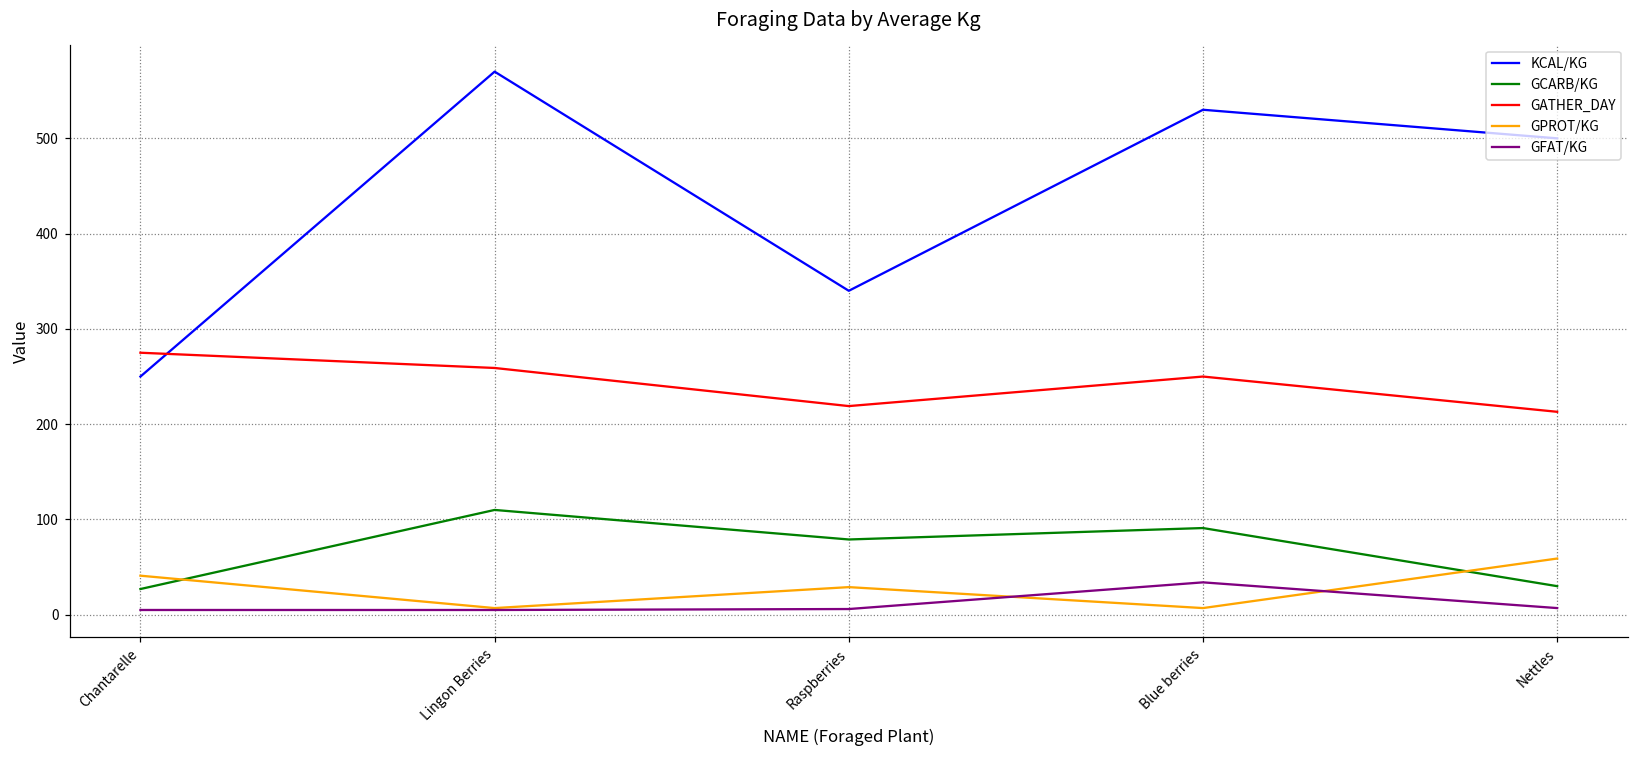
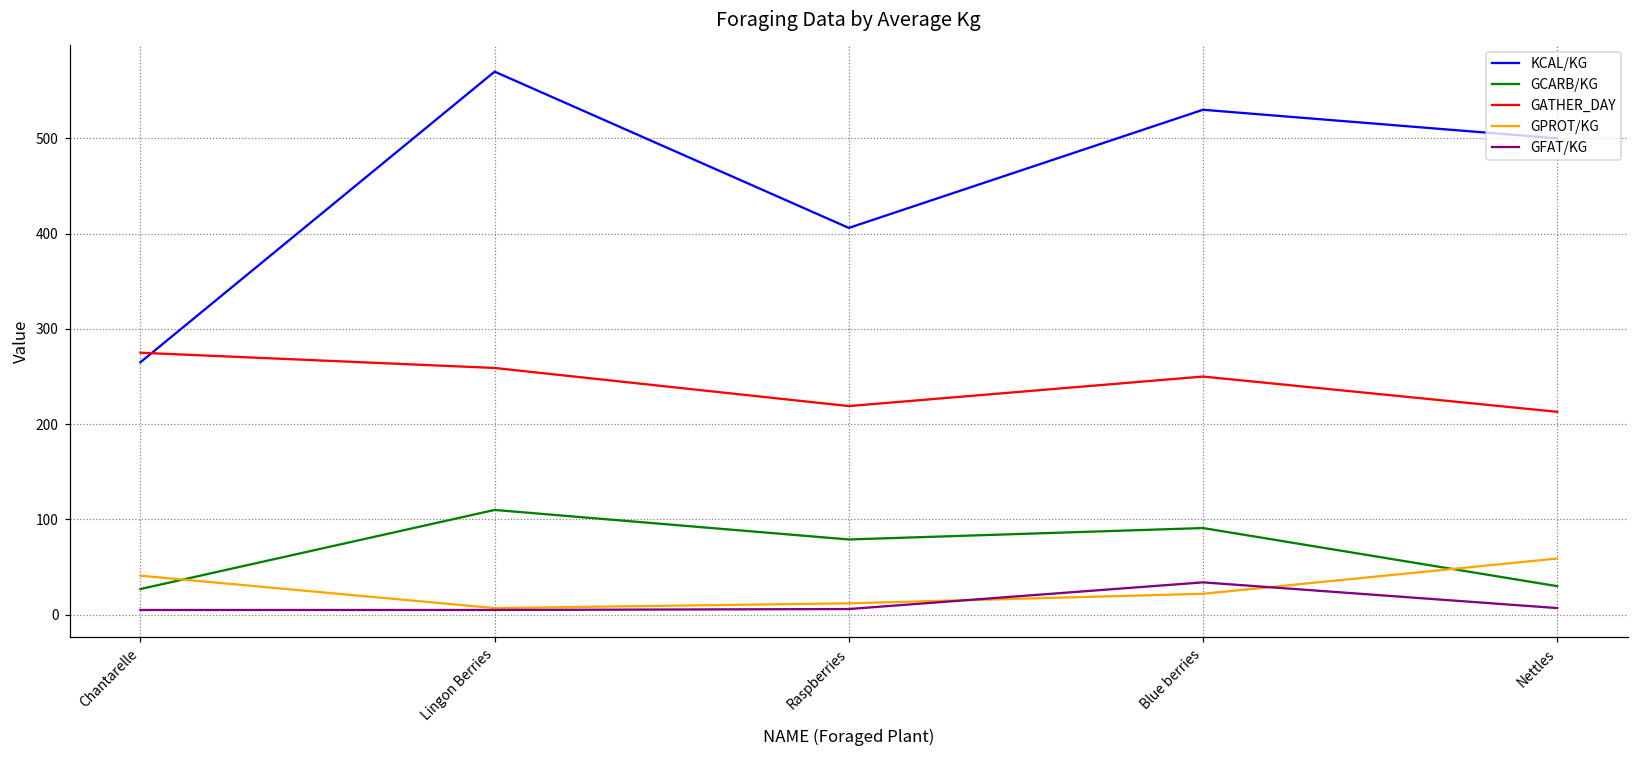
KCAL/KG, Chantarelle: 250 -> 270
KCAL/KG, Raspberries: 340 -> 410
GPROT/KG, Raspberries: 30 -> 10
GPROT/KG, Blue berries: 10 -> 20
